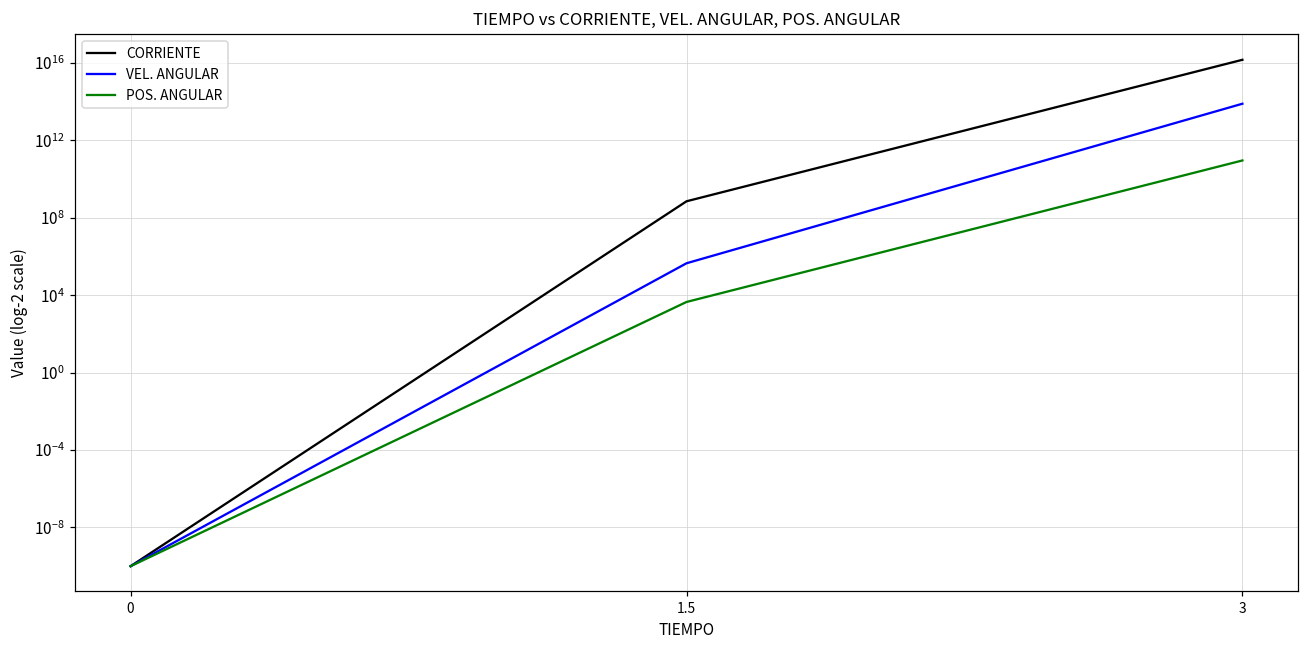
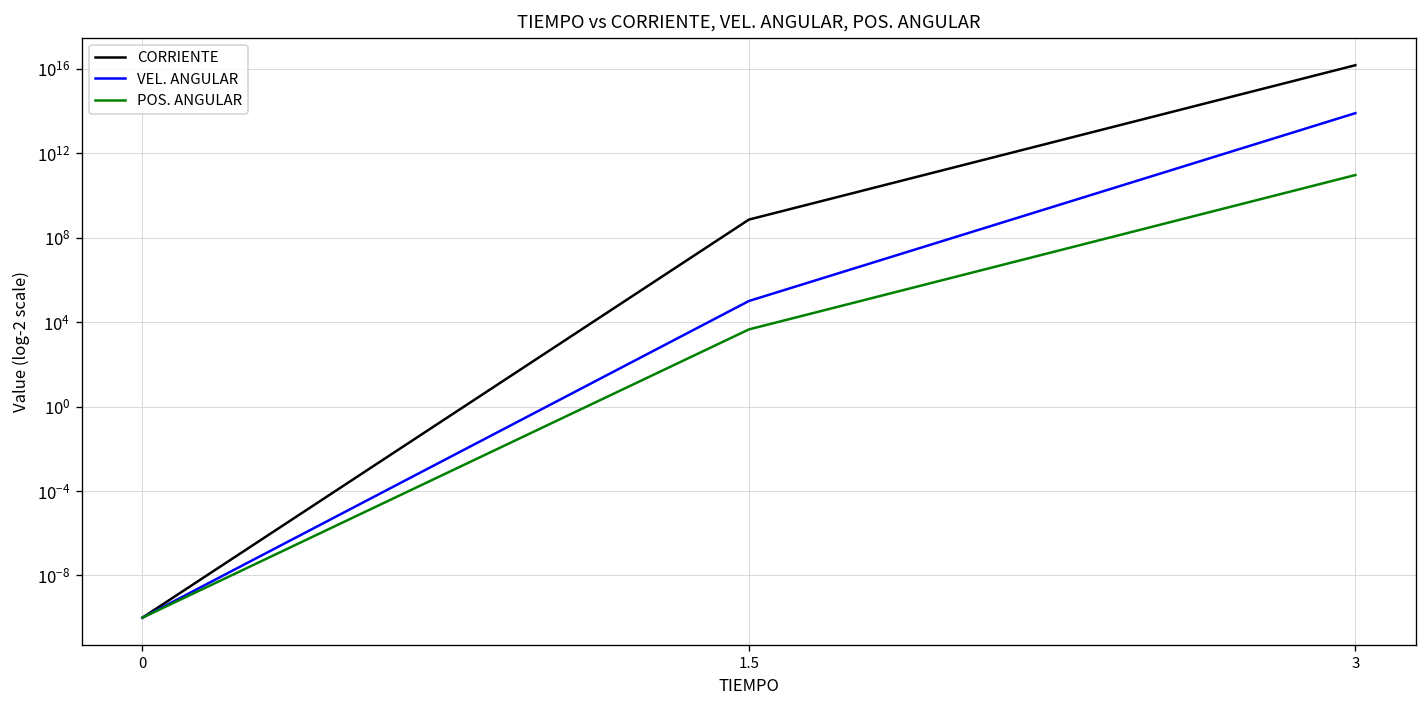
VEL. ANGULAR, 1.5: 500000 -> 100000
